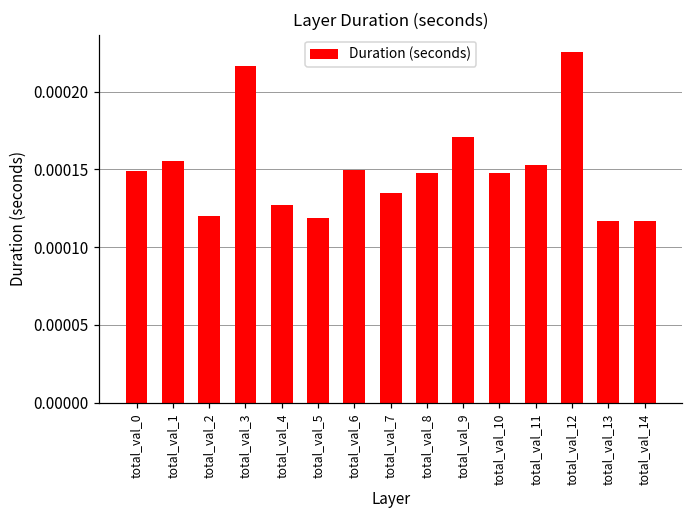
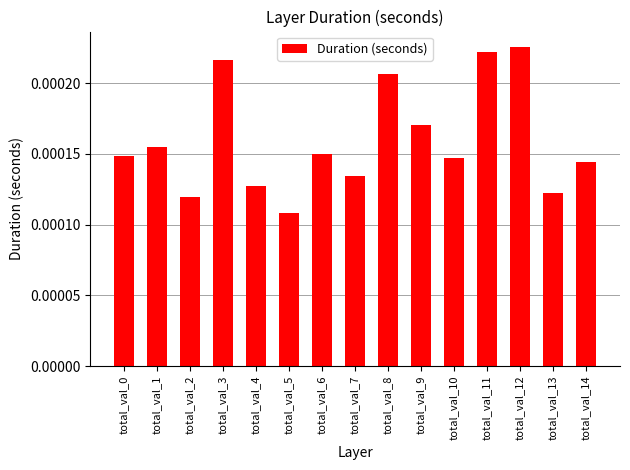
total_val_5: 0.000119 -> 0.000108
total_val_8: 0.000148 -> 0.000206
total_val_11: 0.000153 -> 0.000222
total_val_13: 0.000117 -> 0.000122
total_val_14: 0.000117 -> 0.000144
